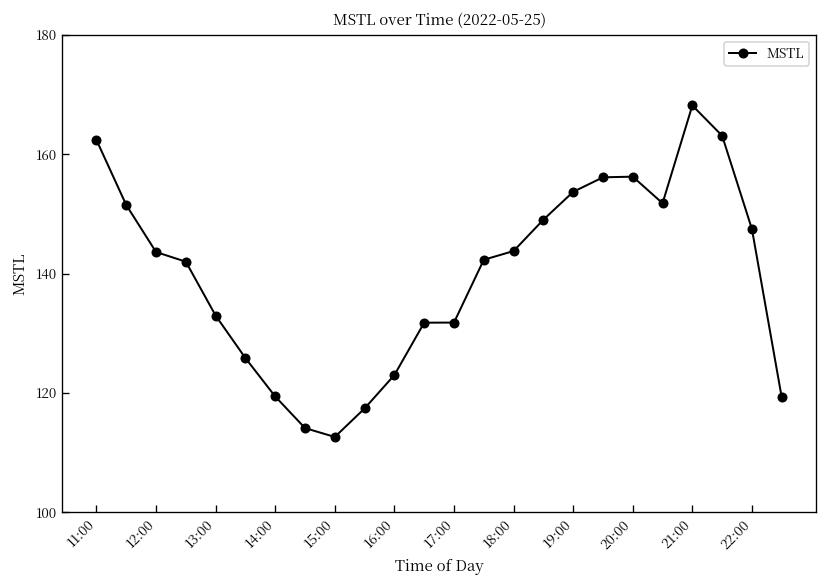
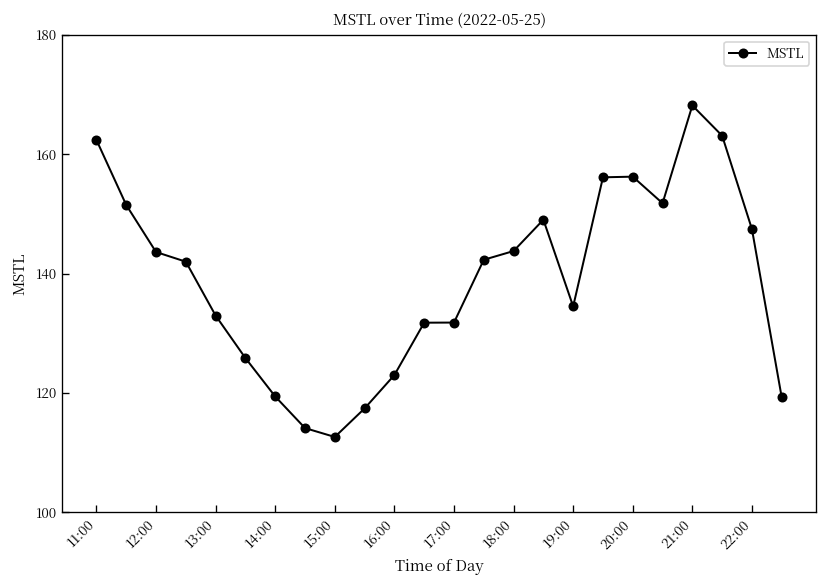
19:00: 154 -> 135
